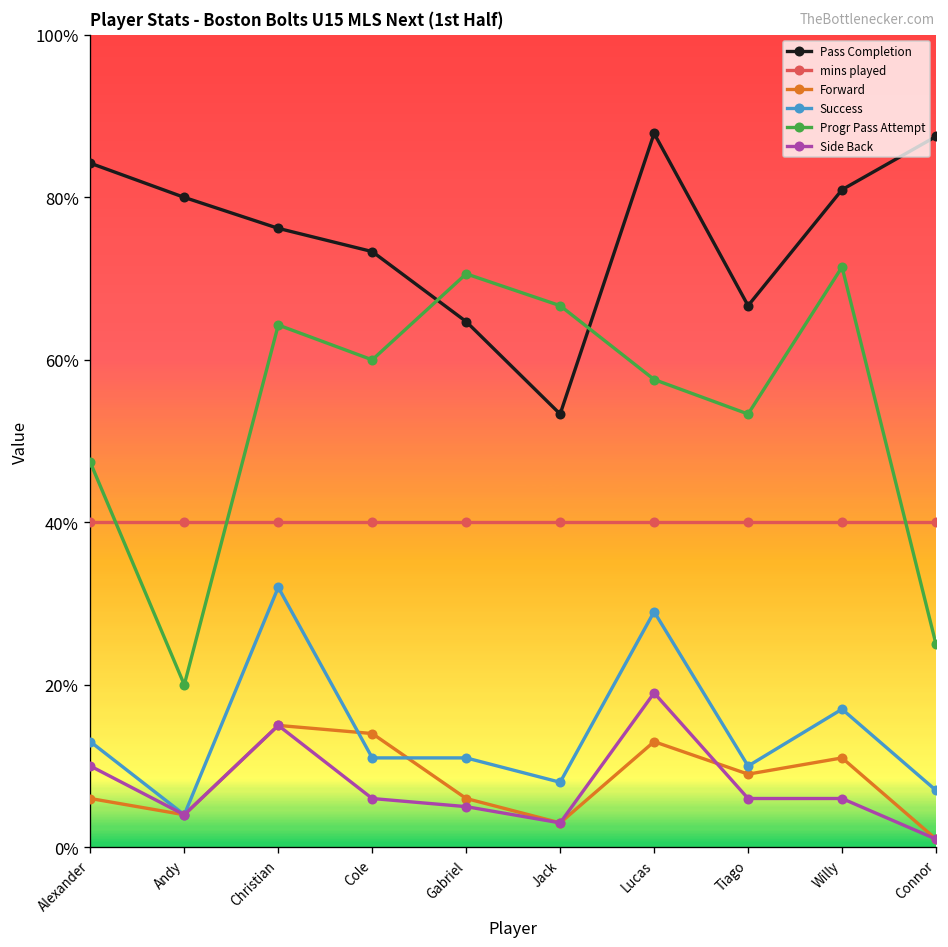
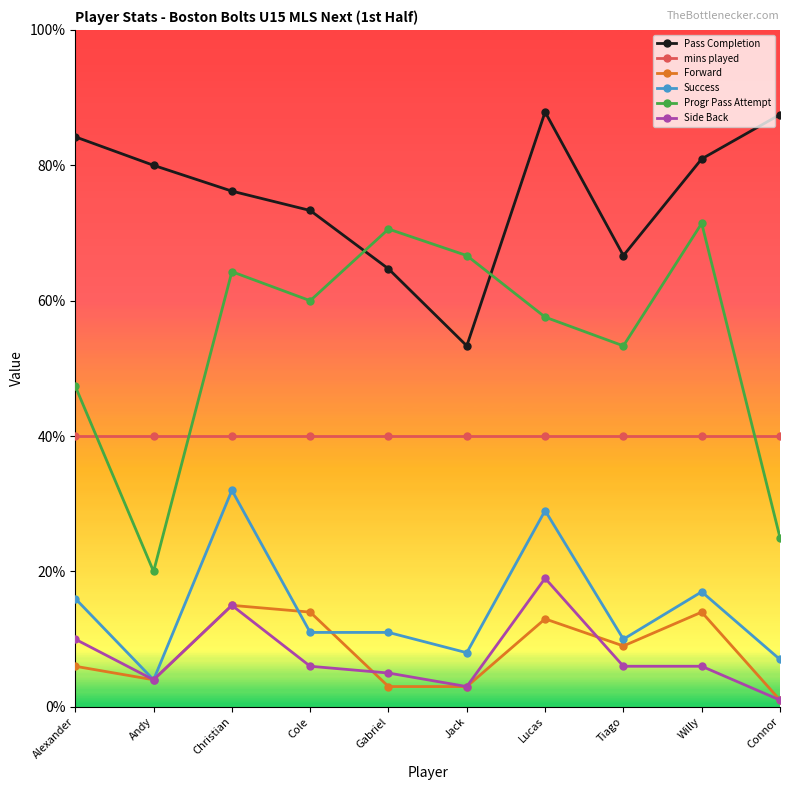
Success, Alexander: 13% -> 16%
Forward, Gabriel: 6% -> 3%
Forward, Willy: 11% -> 14%
